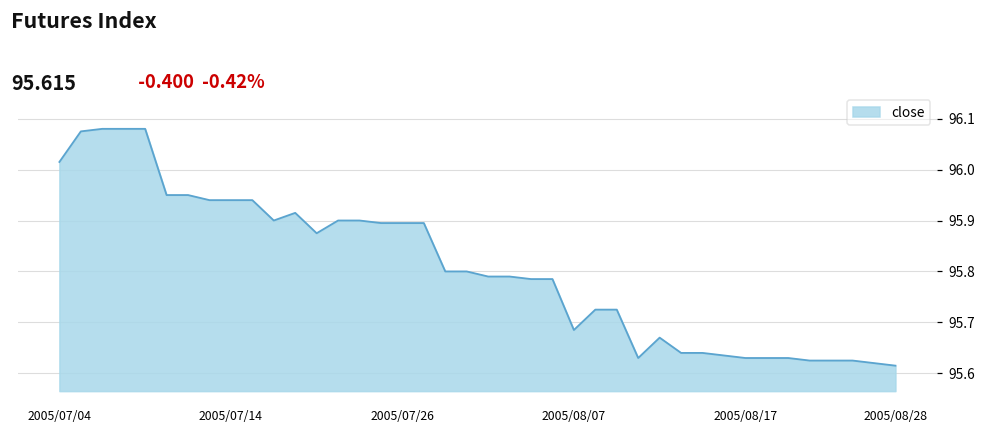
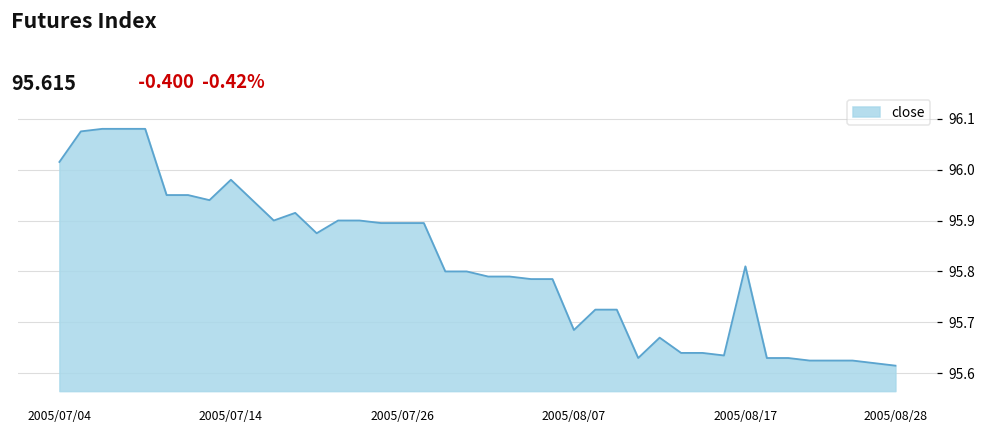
2005/07/14: 95.94 -> 95.98
2005/08/17: 95.63 -> 95.81
